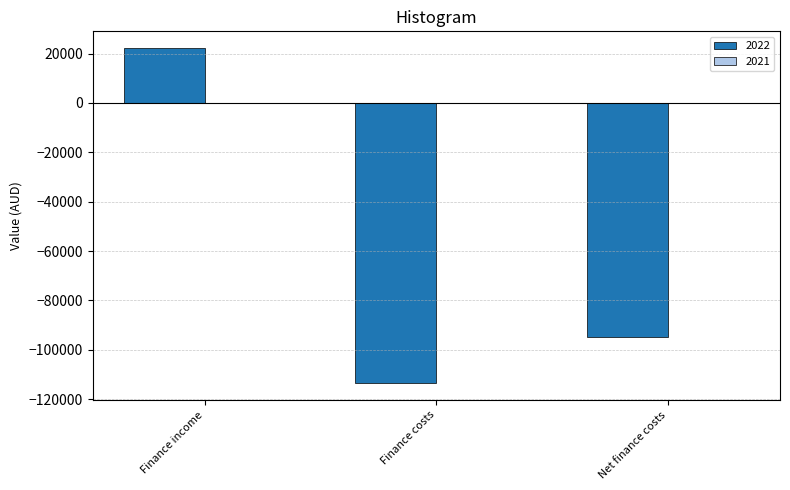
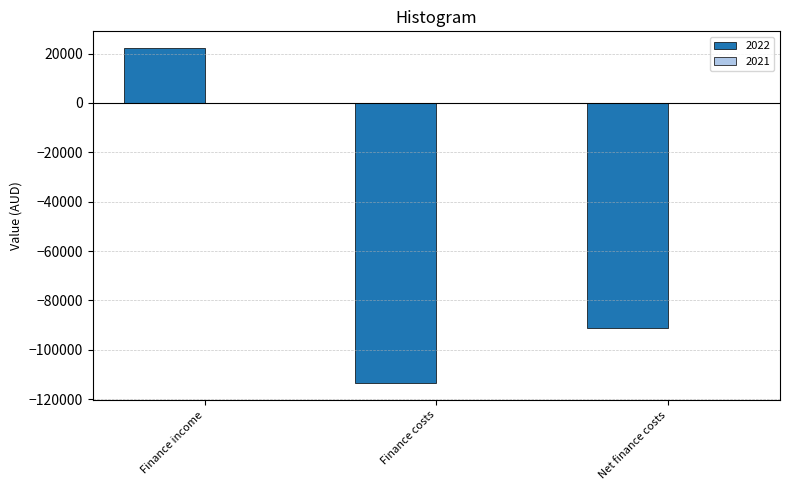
2022, Net finance costs: -95000 -> -91000
